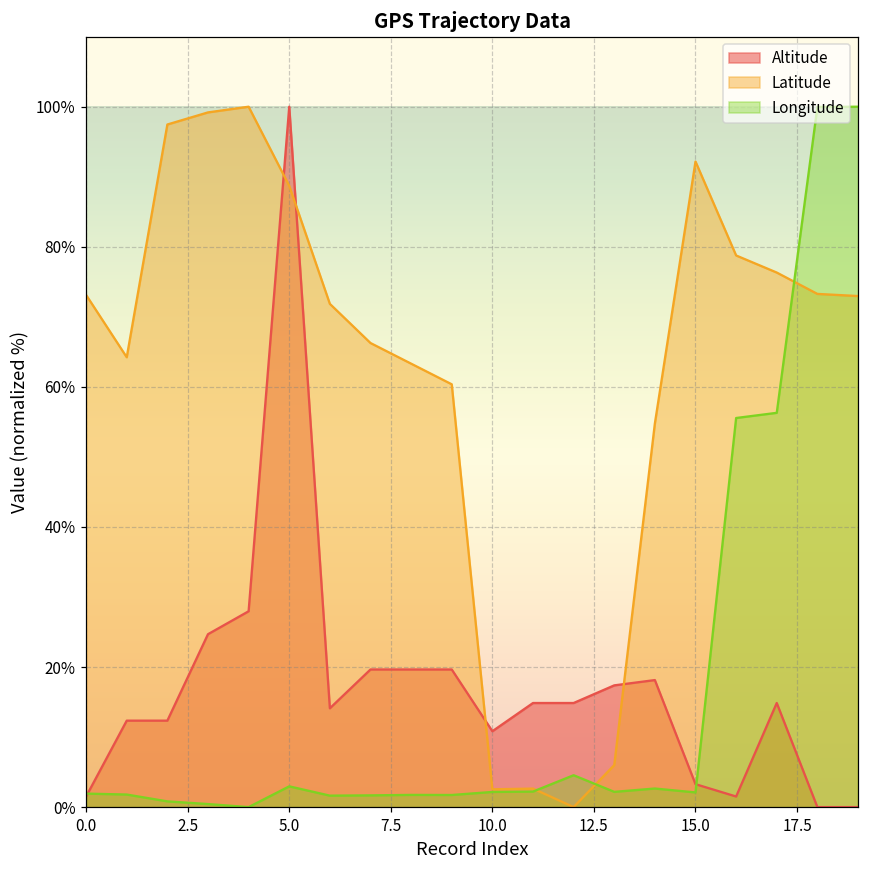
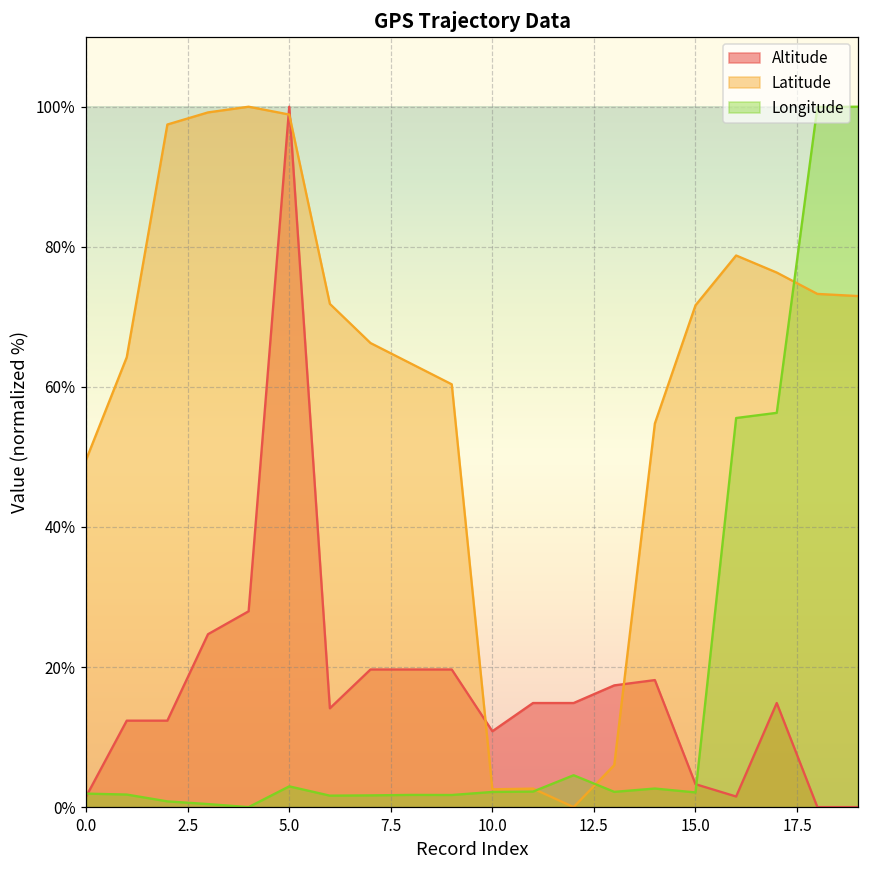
Latitude, 0.0: 73% -> 50%
Latitude, 5.0: 89% -> 99%
Latitude, 15.0: 92% -> 72%
